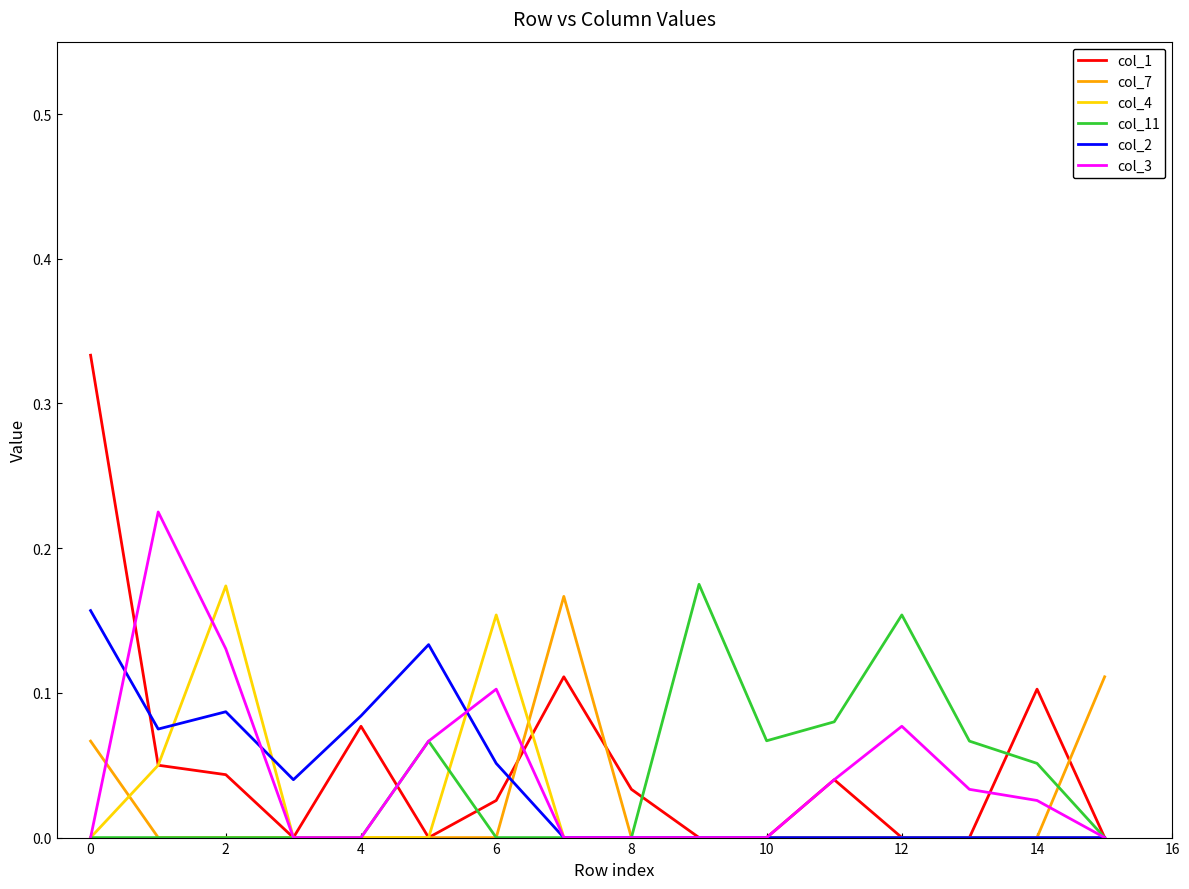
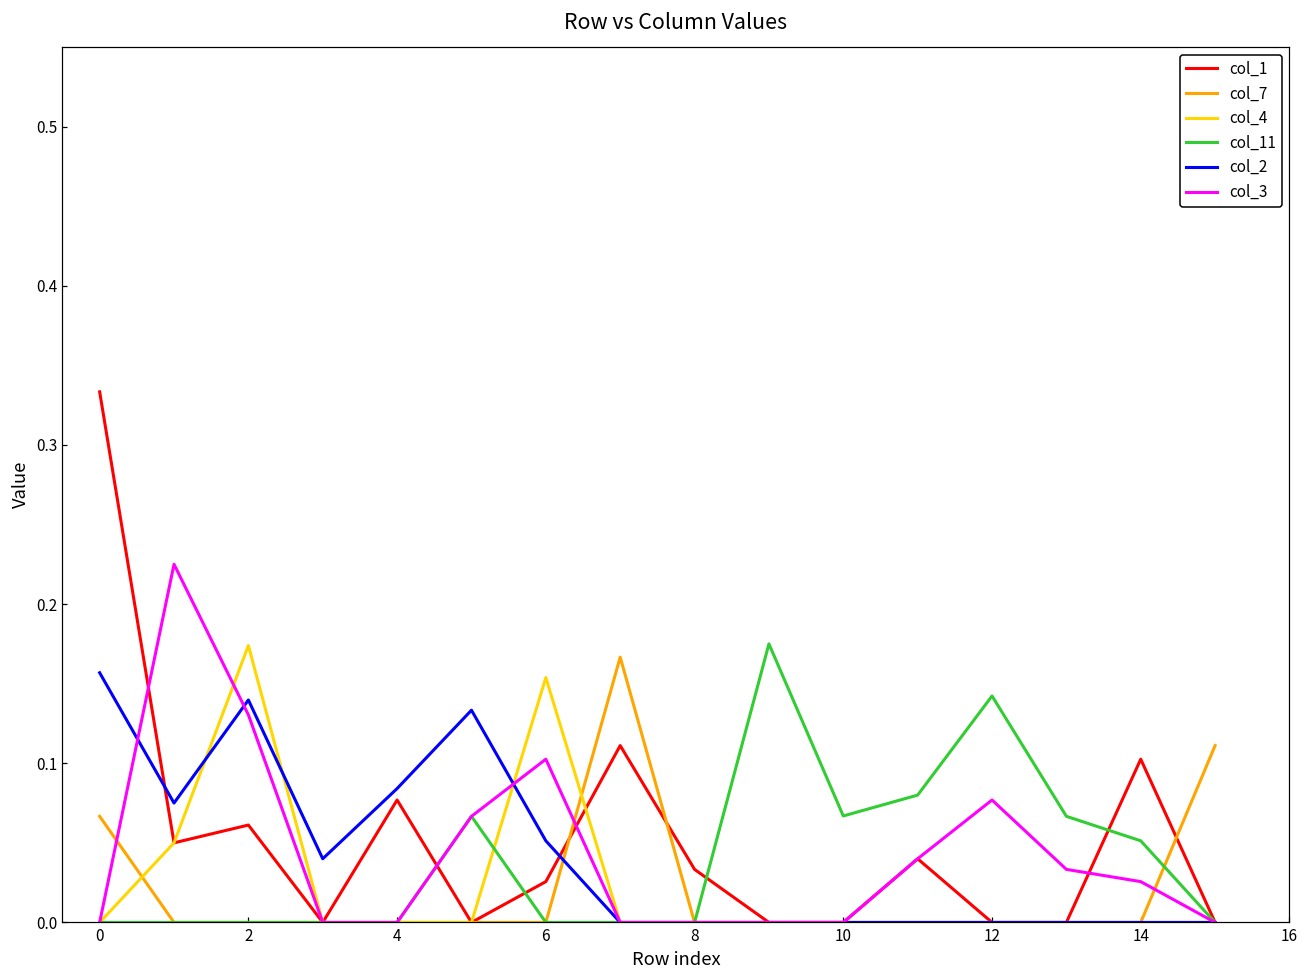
col_1, 2: 0.043 -> 0.061
col_2, 2: 0.087 -> 0.140
col_11, 12: 0.154 -> 0.142
